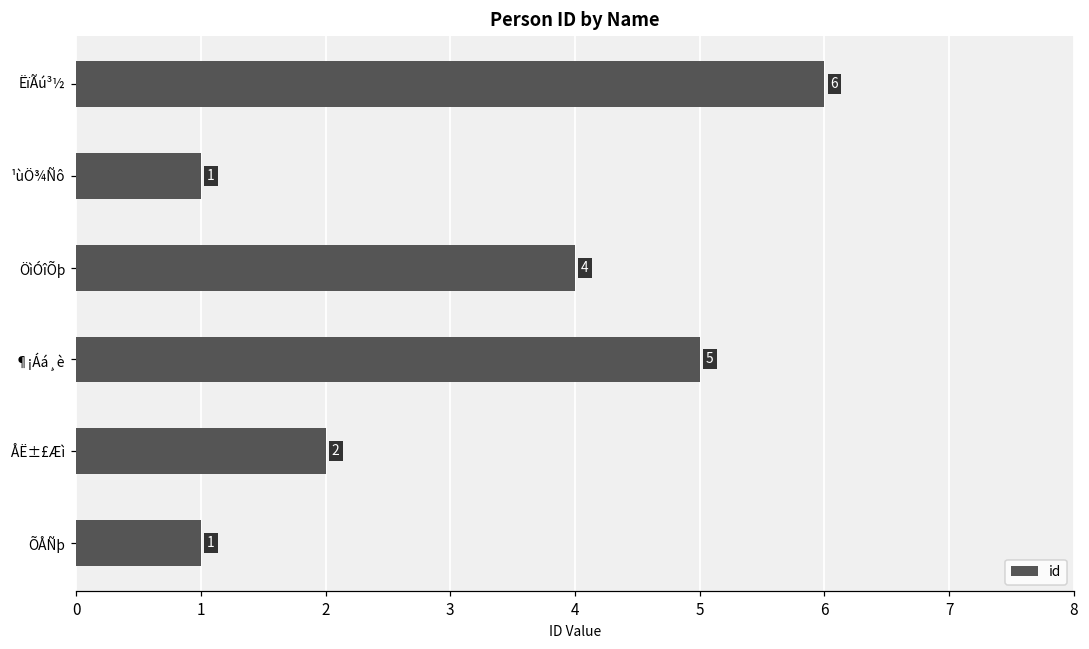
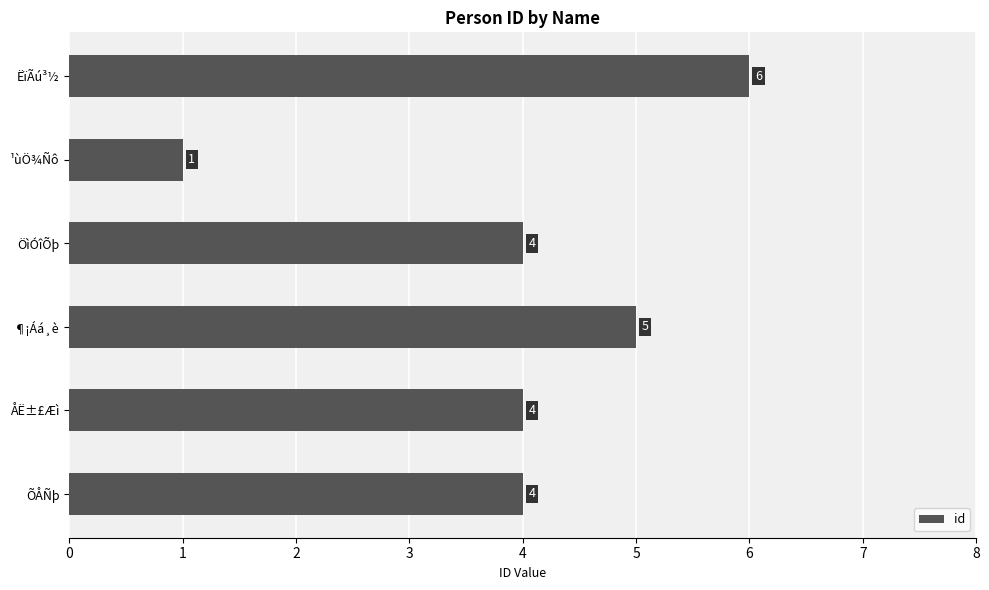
ÅË±£Æì: 2 -> 4
ÕÅÑþ: 1 -> 4
